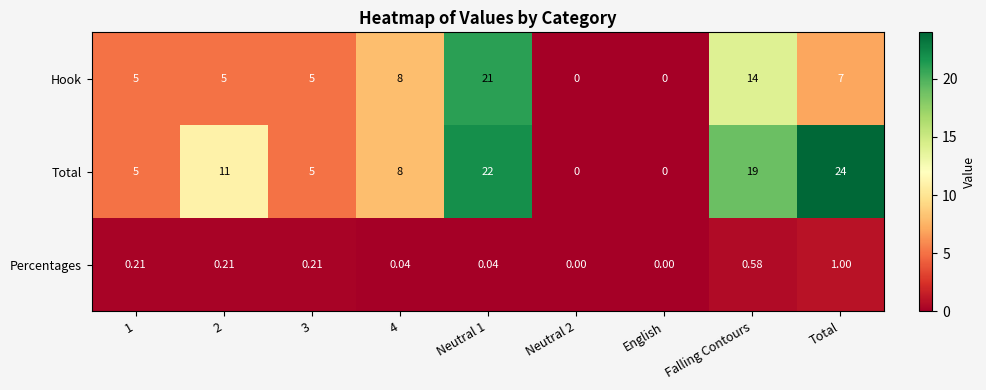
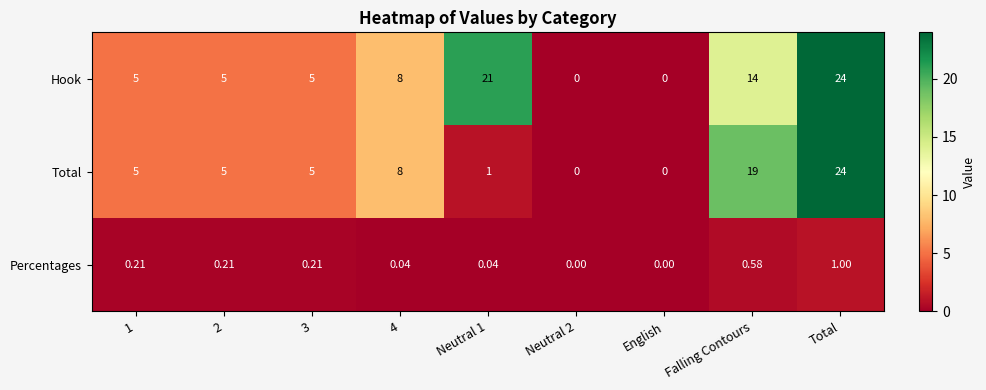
Hook, Total: 7 -> 24
Total, 2: 11 -> 5
Total, Neutral 1: 22 -> 1
